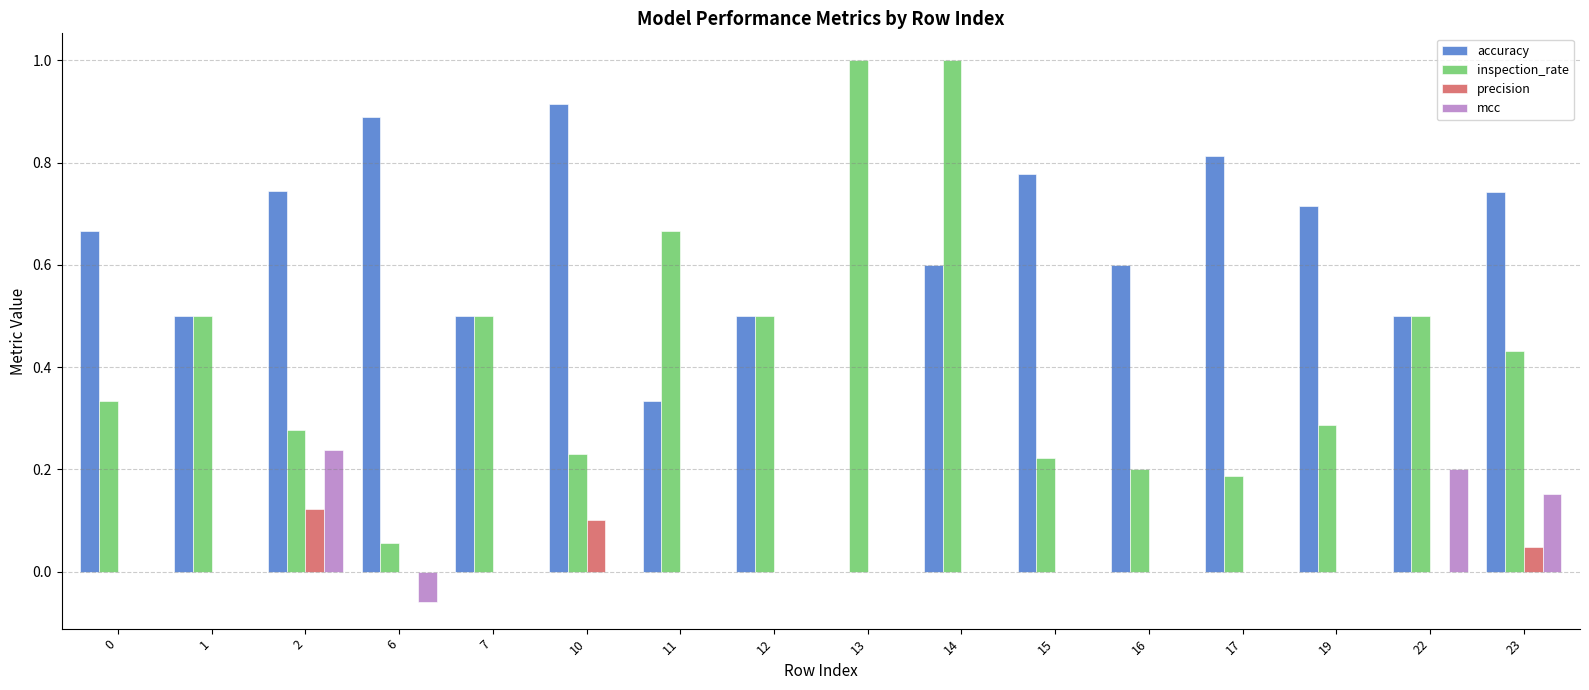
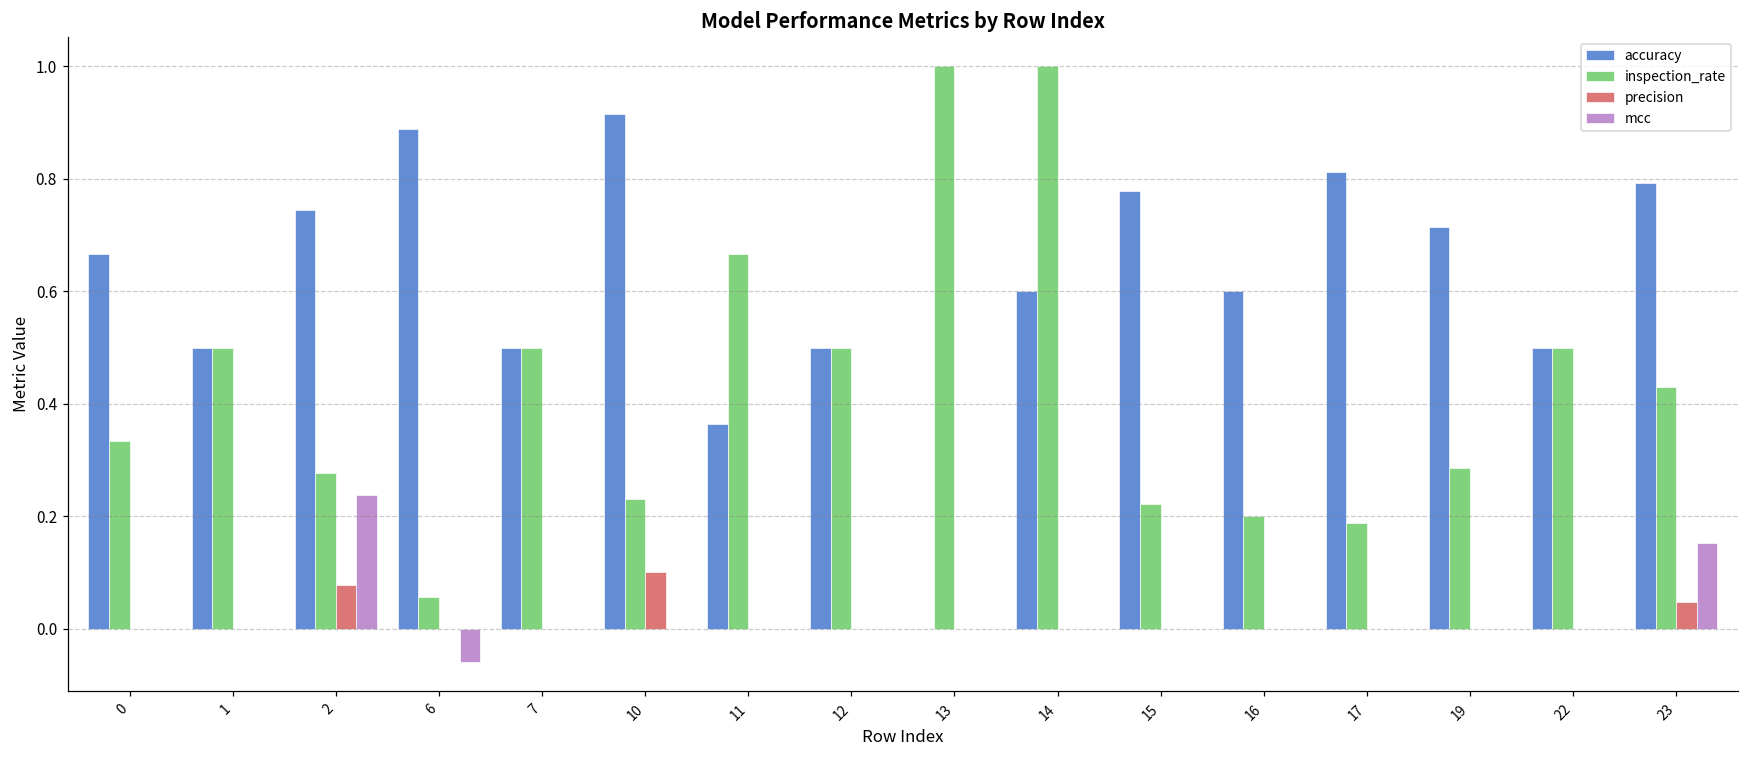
precision, 2: 0.12 -> 0.08
accuracy, 11: 0.33 -> 0.36
mcc, 22: 0.2 -> 0.0
accuracy, 23: 0.74 -> 0.79
